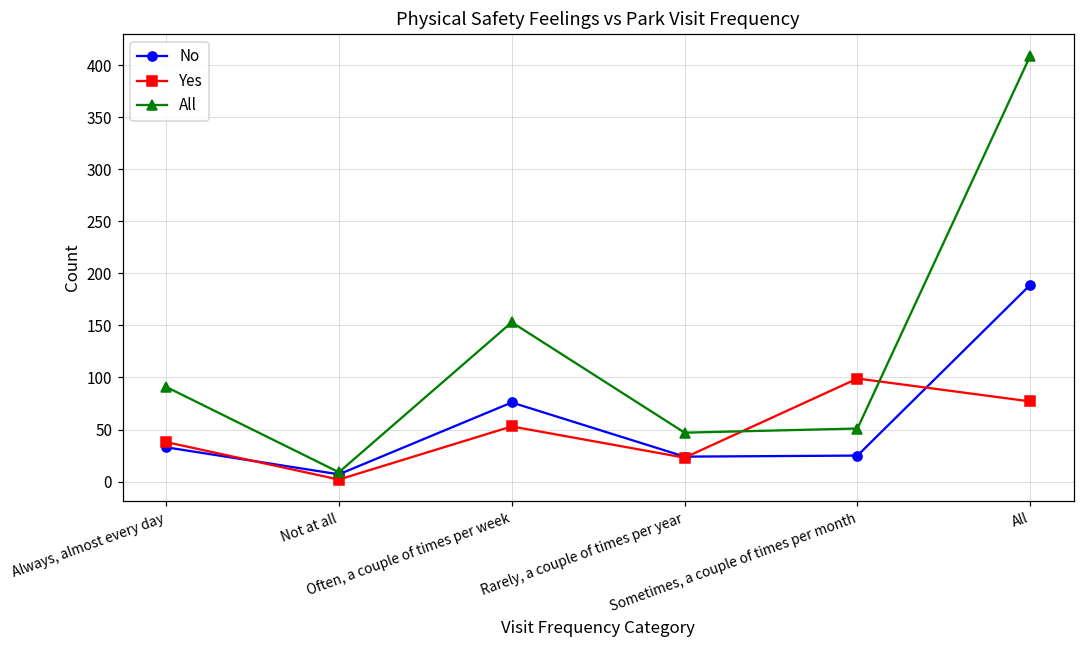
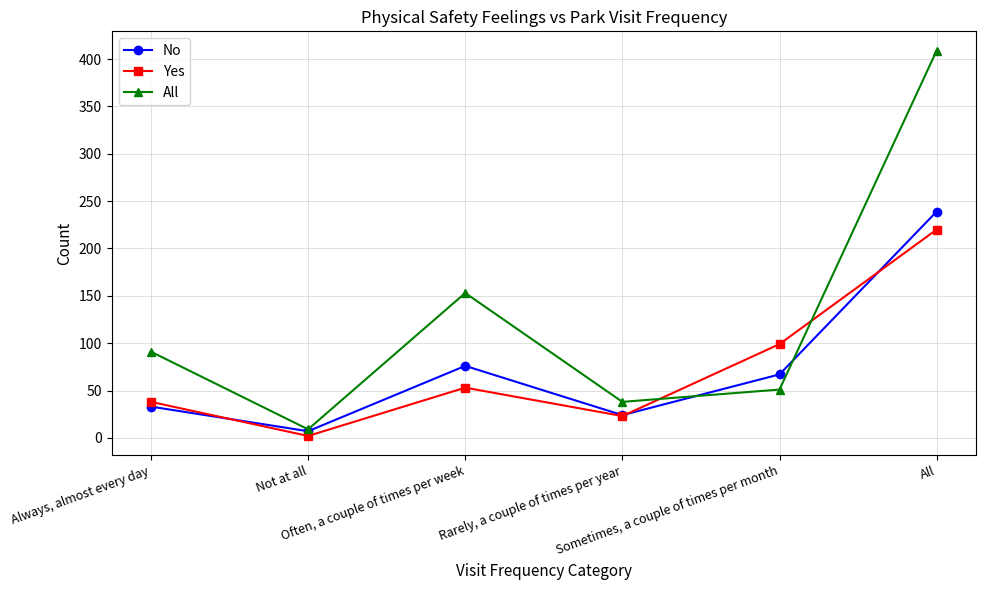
All, Rarely, a couple of times per year: 50 -> 40
No, Sometimes, a couple of times per month: 30 -> 70
No, All: 190 -> 240
Yes, All: 80 -> 220
